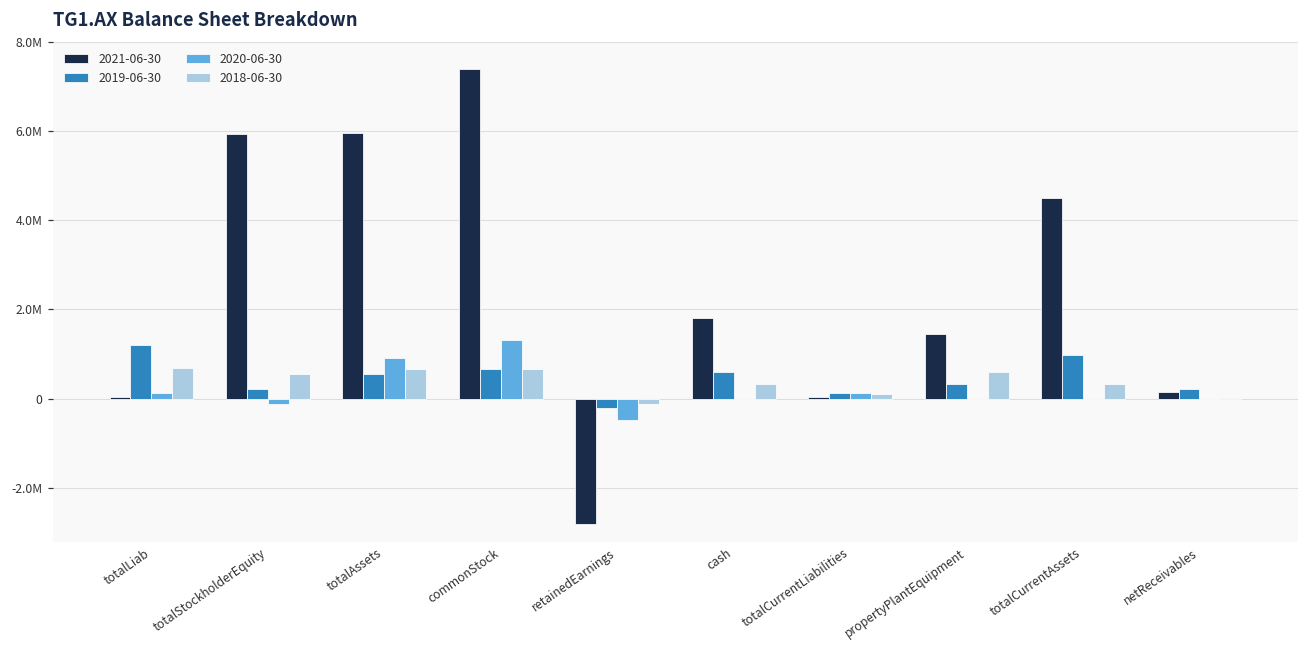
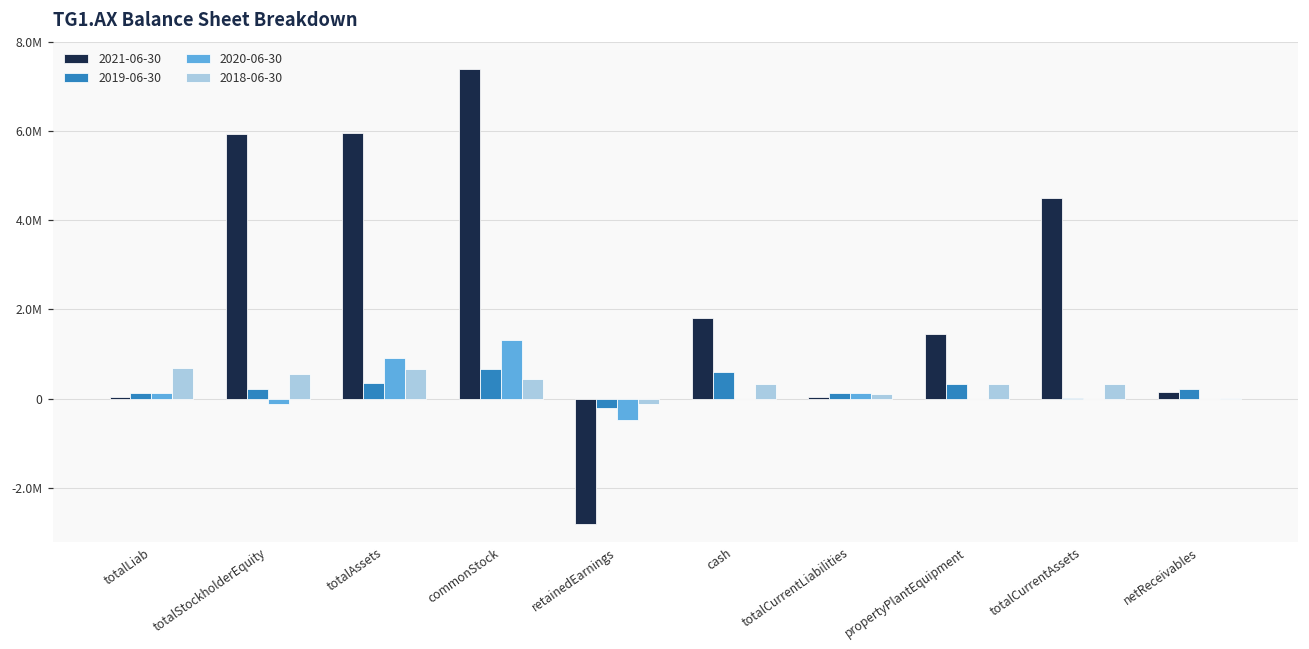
2019-06-30, totalLiab: 1200000 -> 100000
2019-06-30, totalAssets: 600000 -> 300000
2018-06-30, commonStock: 700000 -> 400000
2018-06-30, propertyPlantEquipment: 600000 -> 300000
2019-06-30, totalCurrentAssets: 1000000 -> 0
